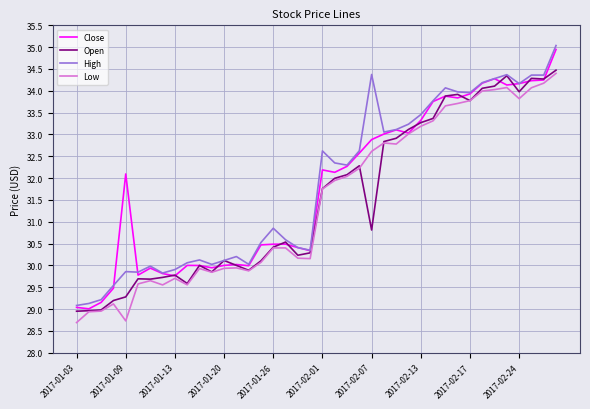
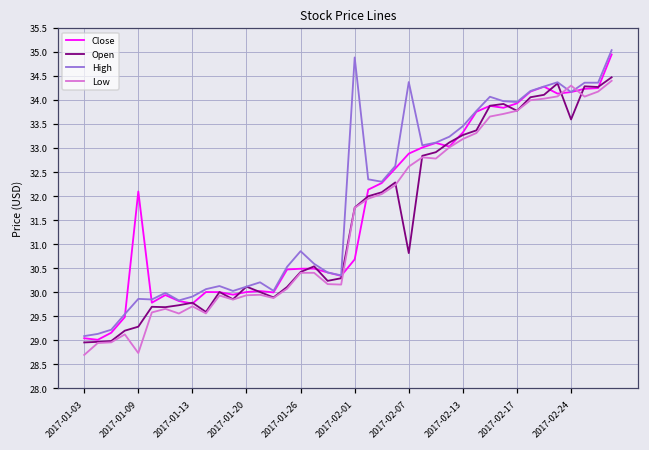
Close, 2017-02-01: 32.2 -> 30.7
High, 2017-02-01: 32.6 -> 34.9
Open, 2017-02-24: 34.0 -> 33.6
Low, 2017-02-24: 33.8 -> 34.3
